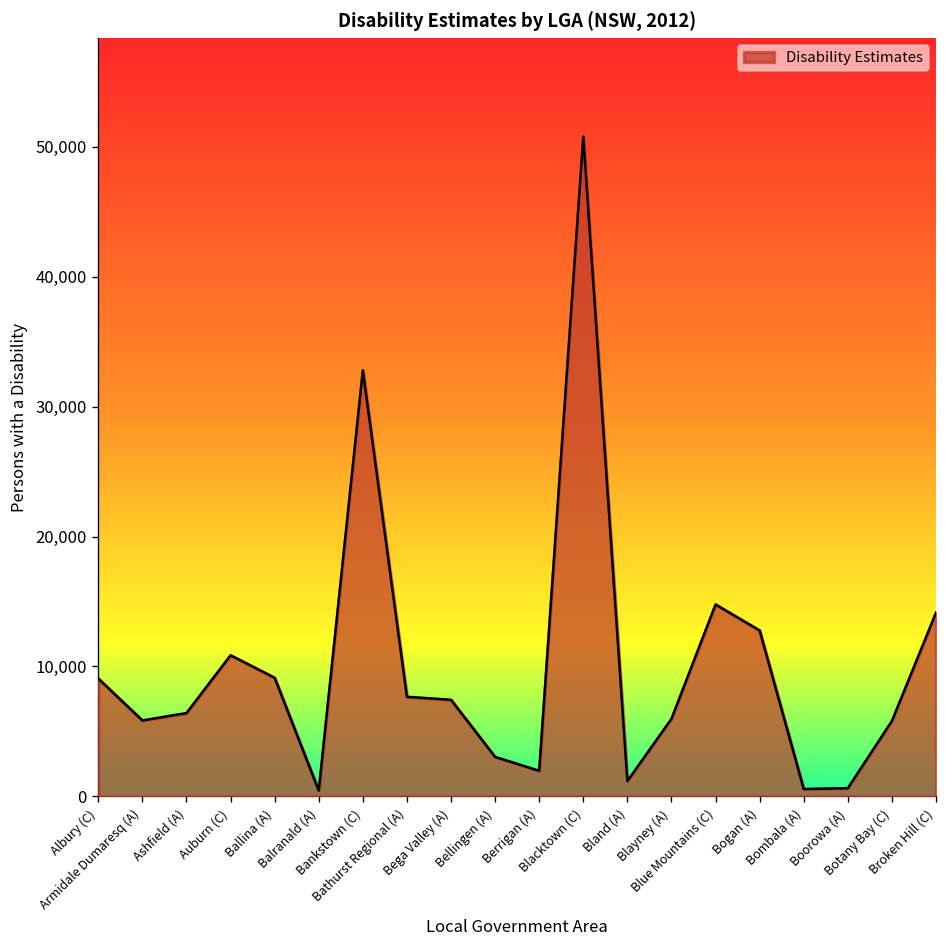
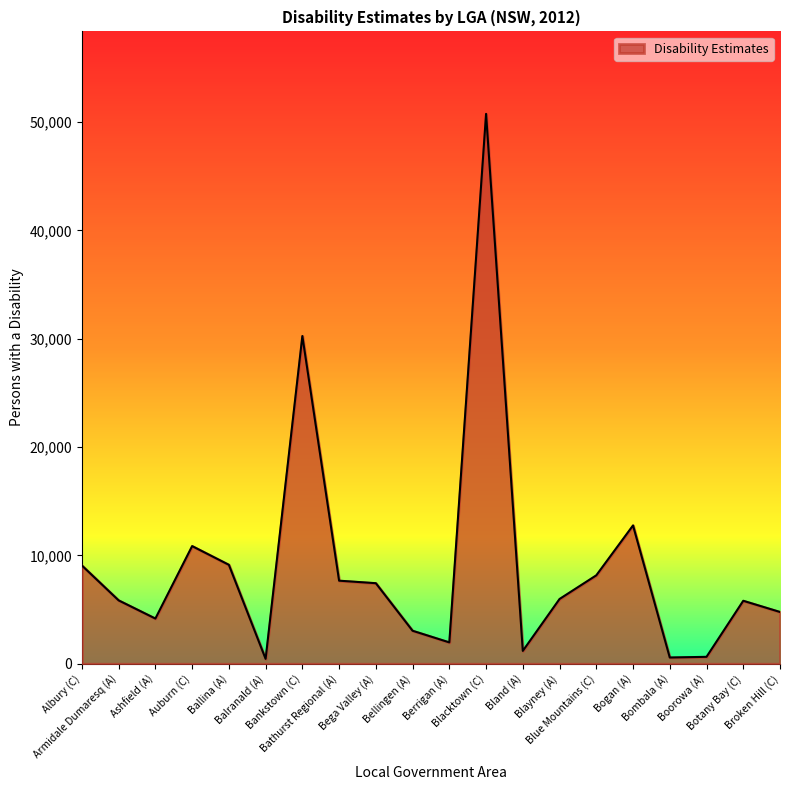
Ashfield (A): 6,400 -> 4,200
Bankstown (C): 32,800 -> 30,300
Blue Mountains (C): 14,800 -> 8,200
Broken Hill (C): 14,100 -> 4,800
